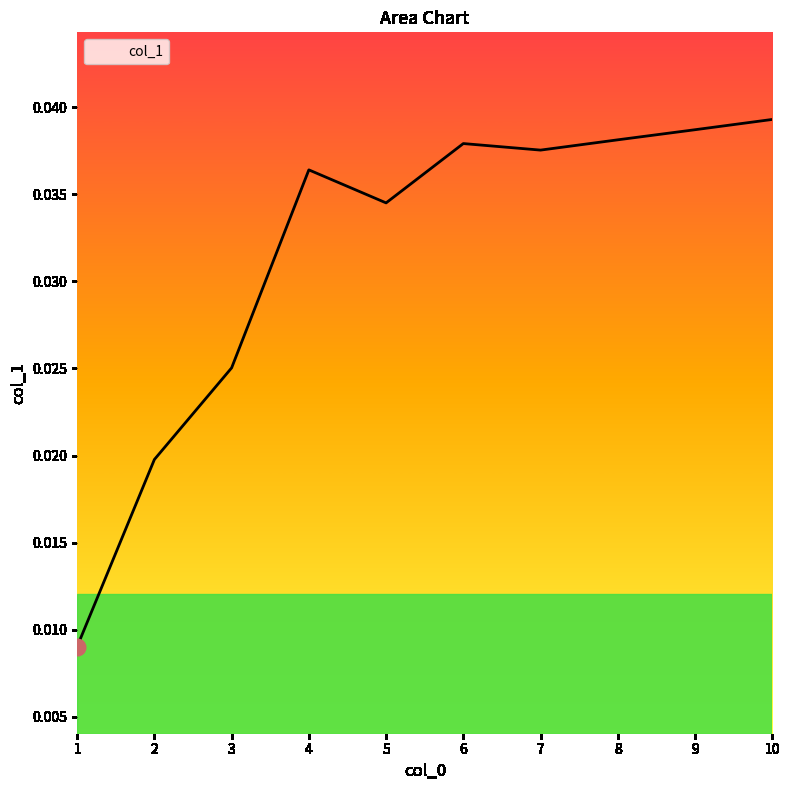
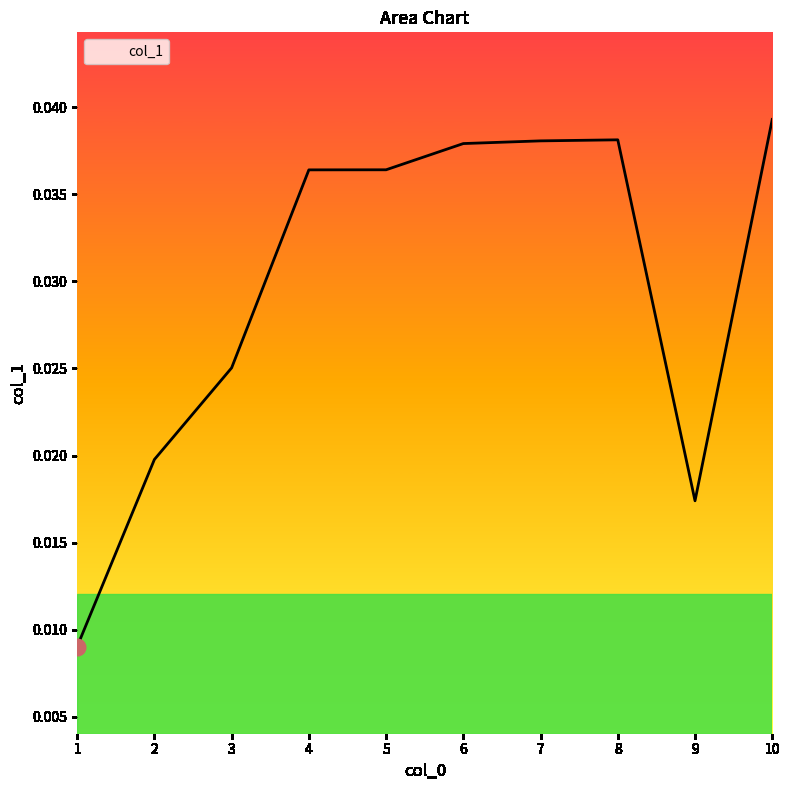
col_1, 5: 0.0345 -> 0.0364
col_1, 7: 0.0375 -> 0.0381
col_1, 9: 0.0387 -> 0.0174
